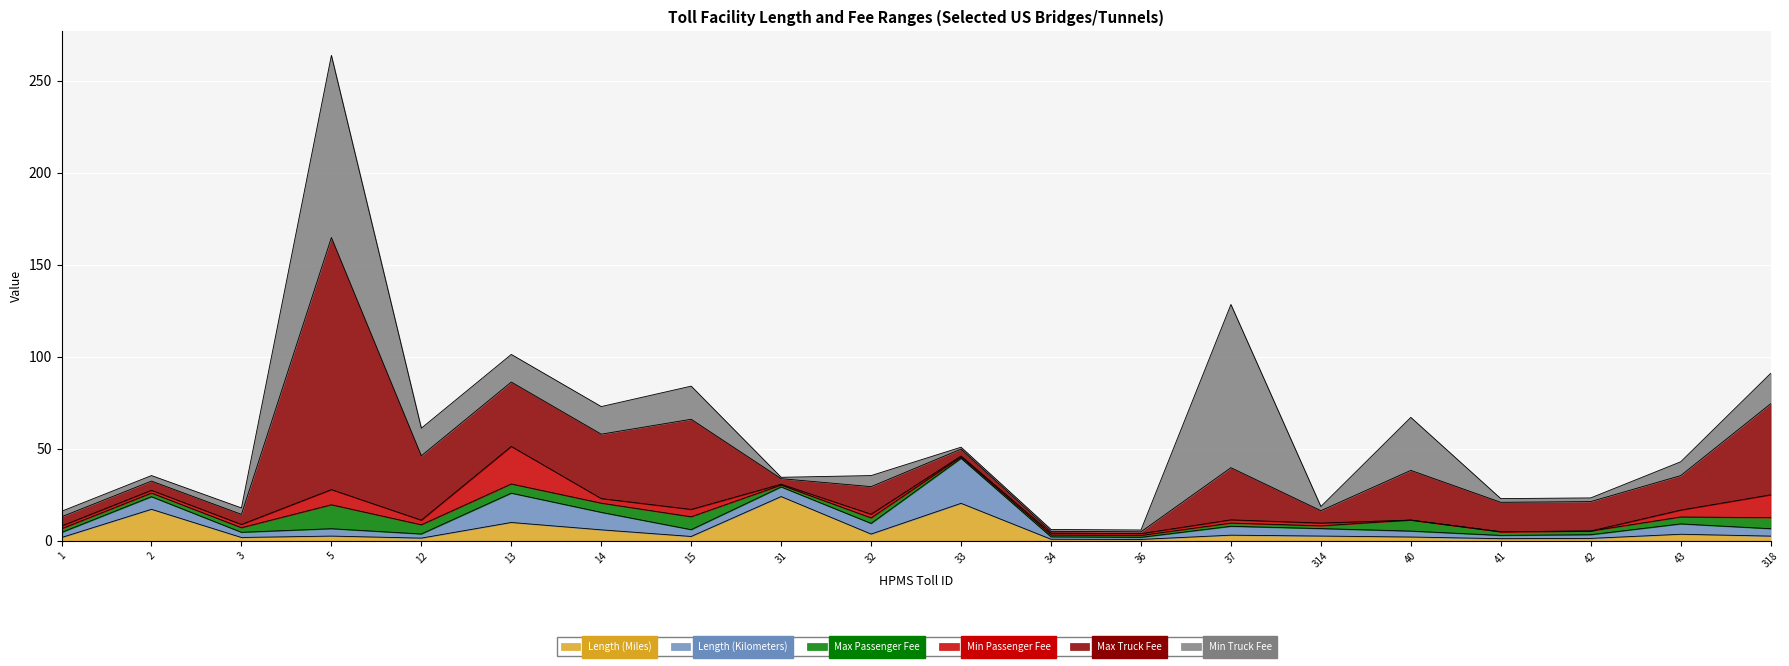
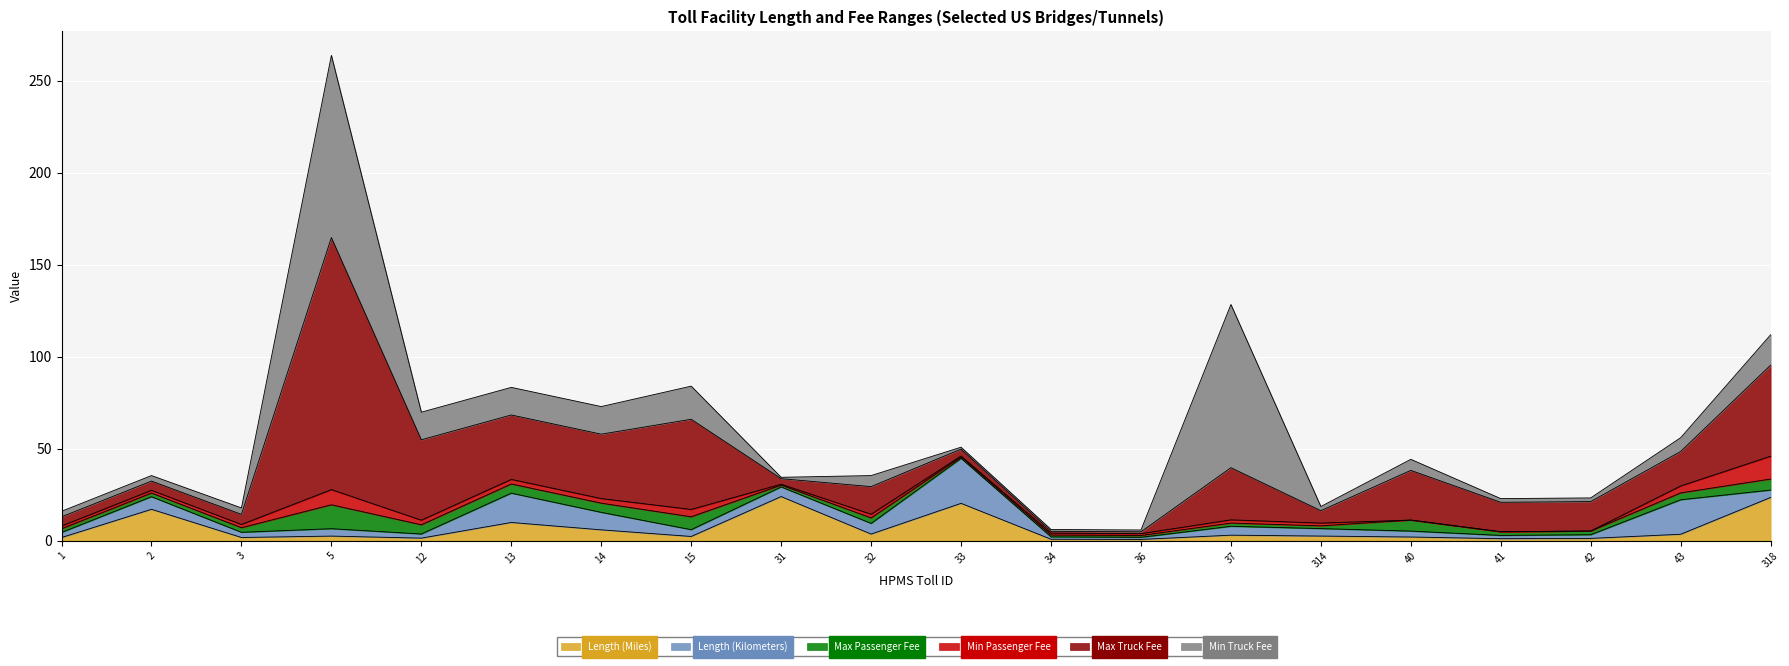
Max Truck Fee, 12: 35 -> 44
Min Passenger Fee, 13: 20 -> 3
Min Truck Fee, 40: 29 -> 6
Length (Kilometers), 43: 6 -> 19
Length (Miles), 318: 3 -> 24
